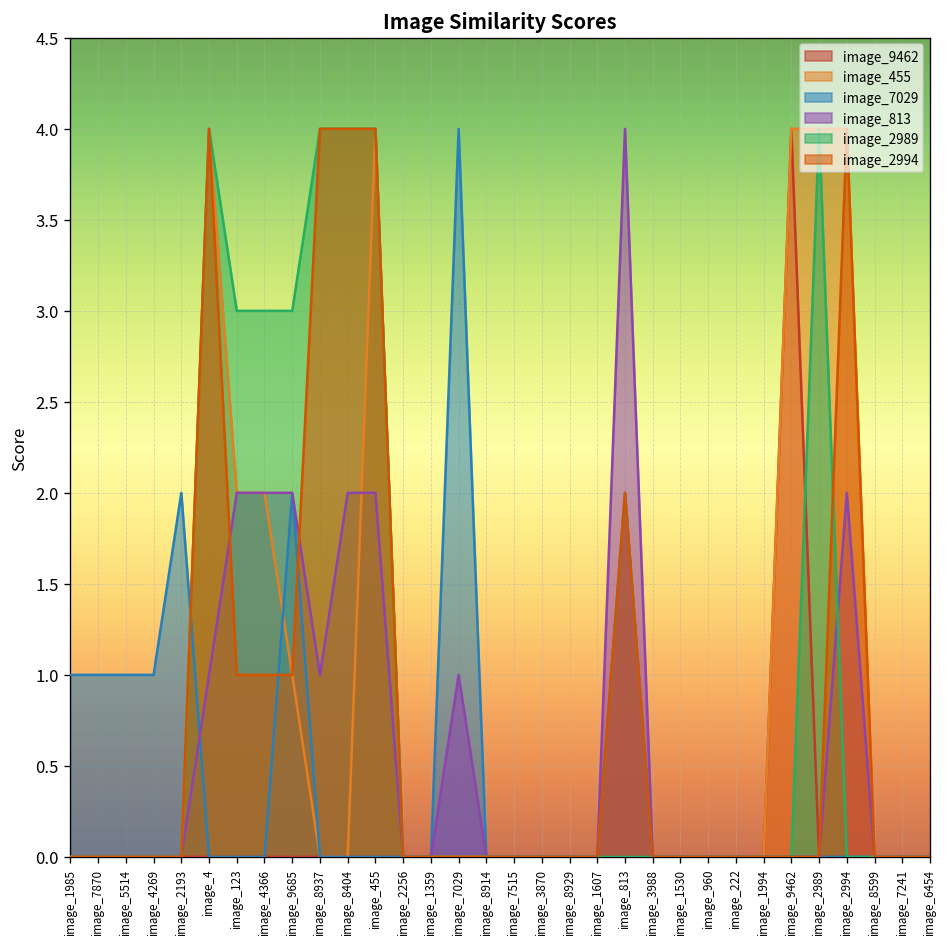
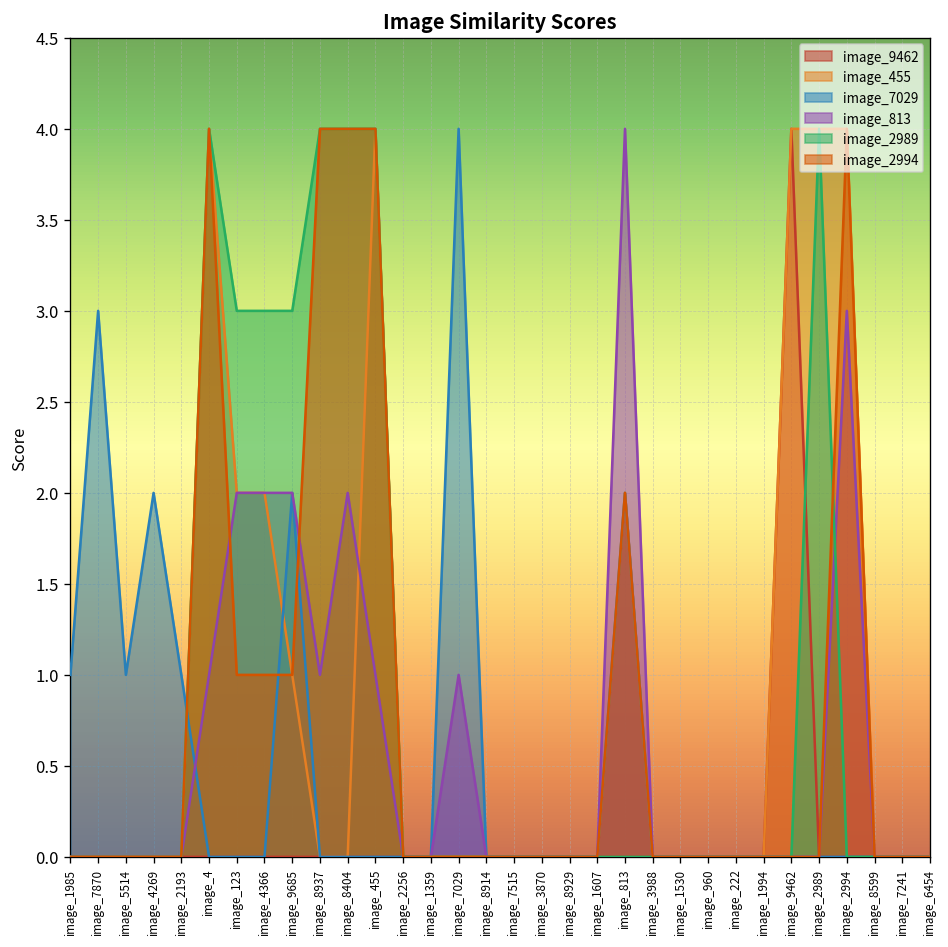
image_7029, image_7870: 1 -> 3
image_7029, image_4269: 1 -> 2
image_7029, image_2193: 2 -> 1
image_813, image_455: 2 -> 1
image_813, image_2994: 2 -> 3
